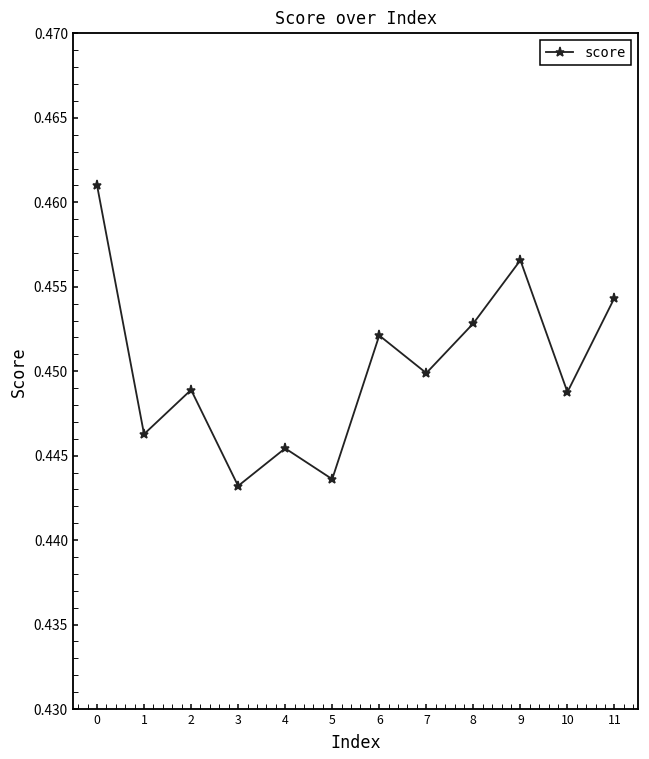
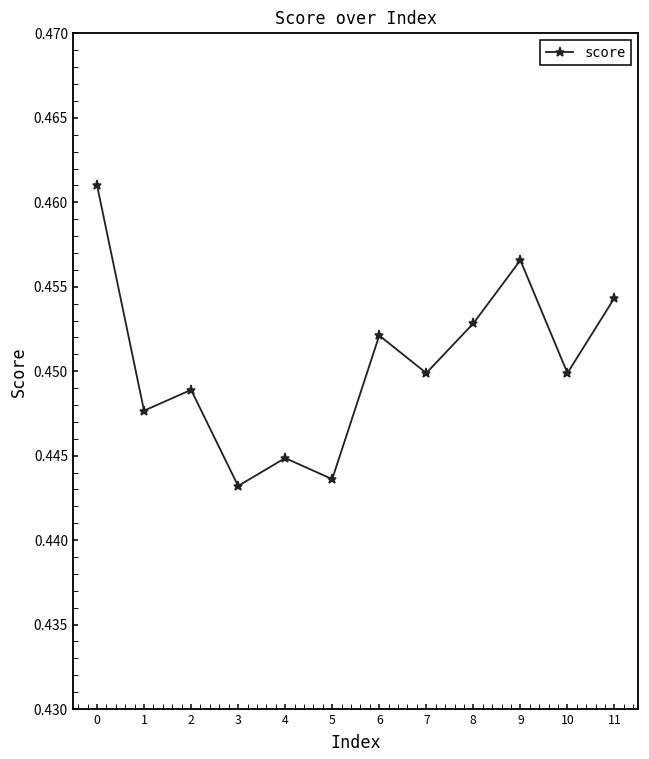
1: 0.4463 -> 0.4477
4: 0.4454 -> 0.4449
10: 0.4488 -> 0.4499
